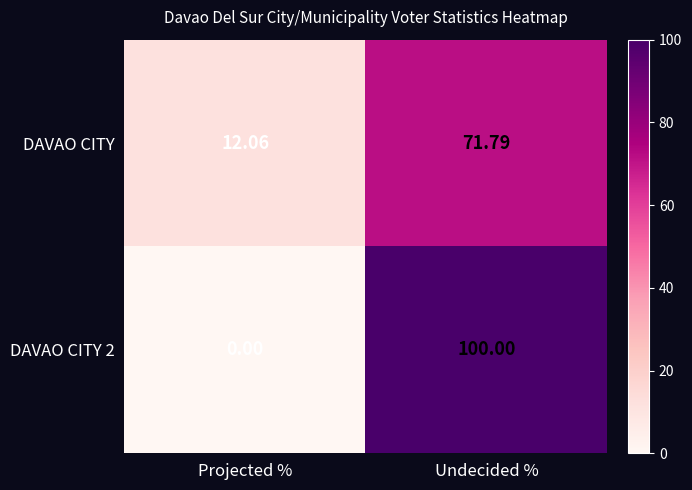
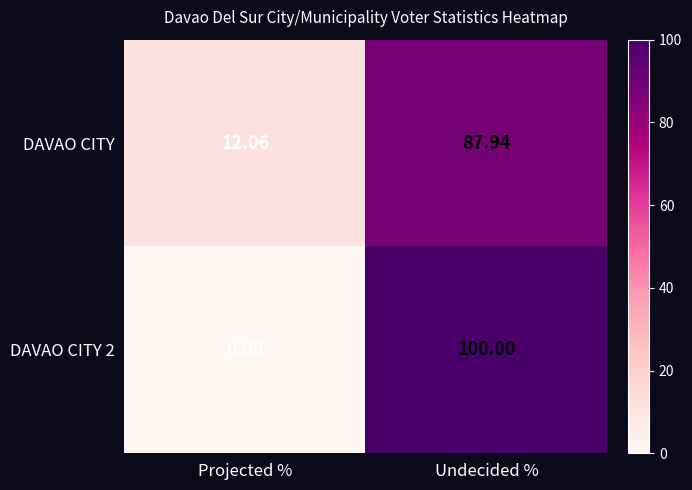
DAVAO CITY, Undecided %: 71.79 -> 87.94
